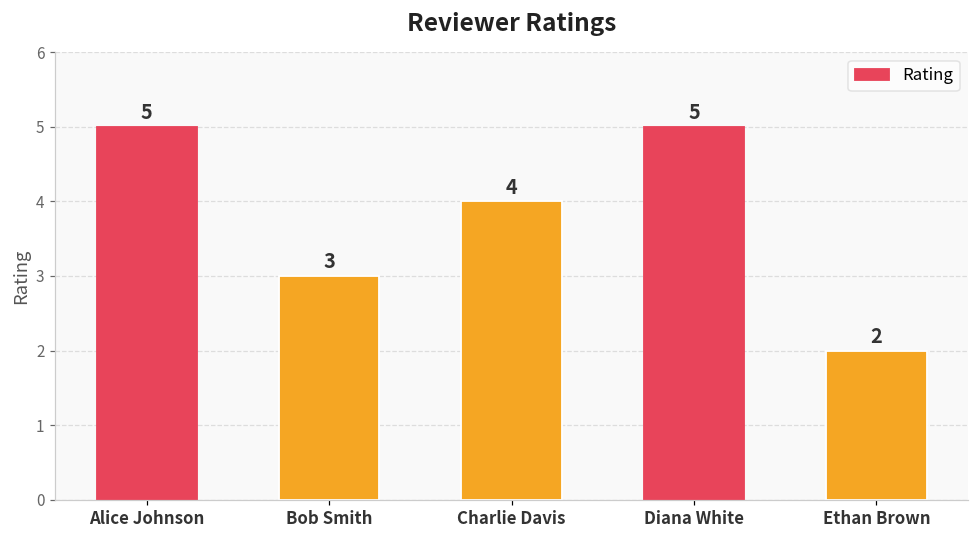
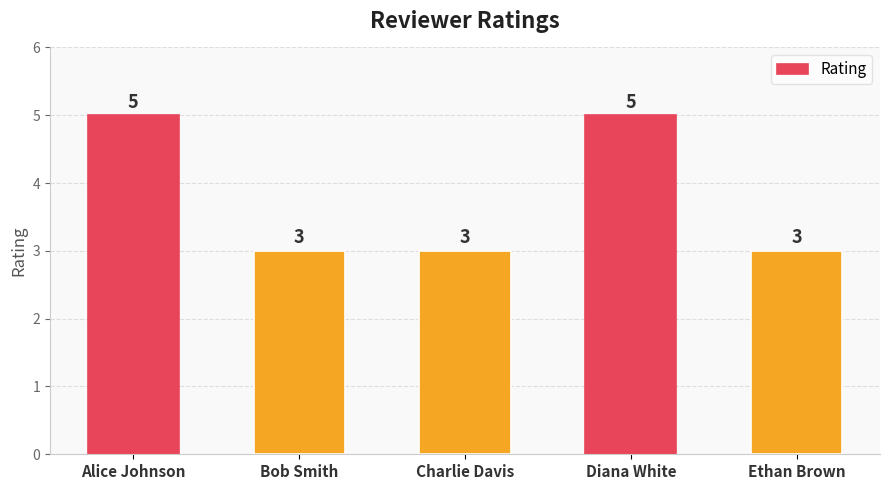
Charlie Davis: 4 -> 3
Ethan Brown: 2 -> 3
